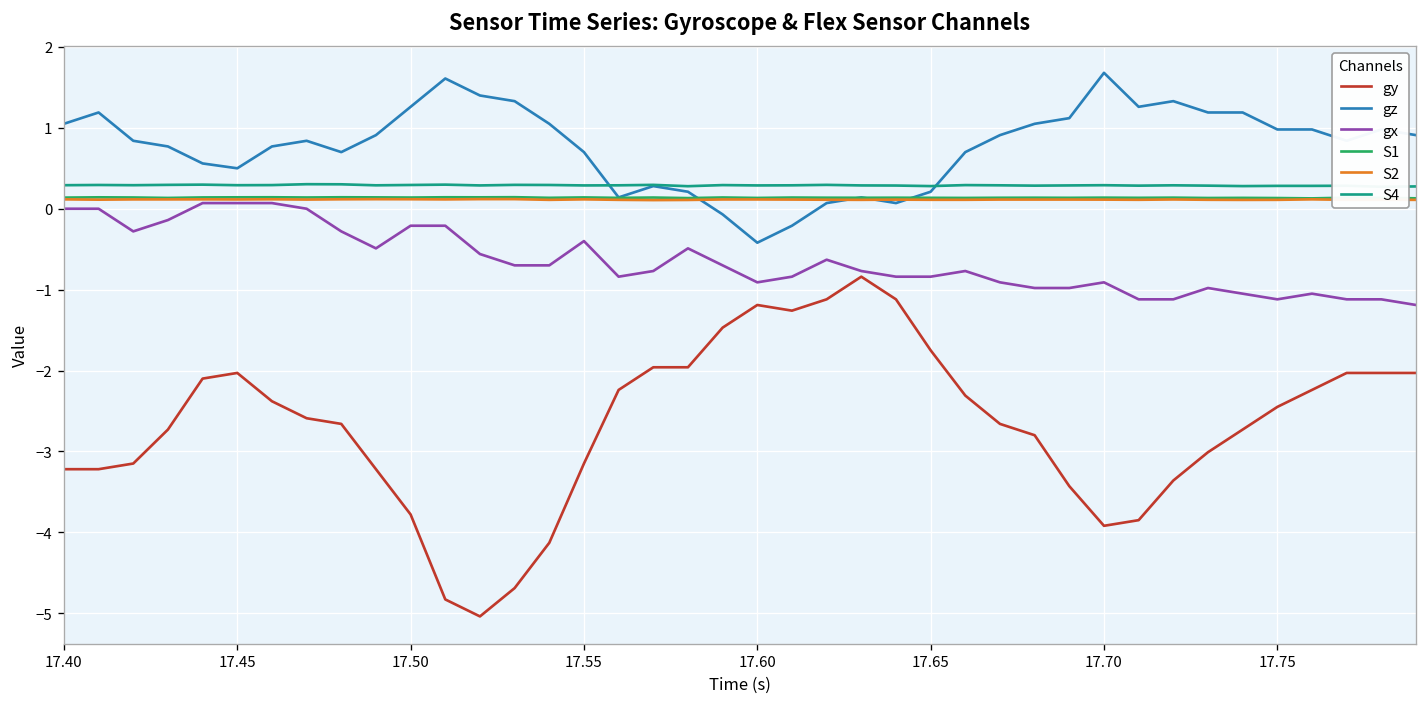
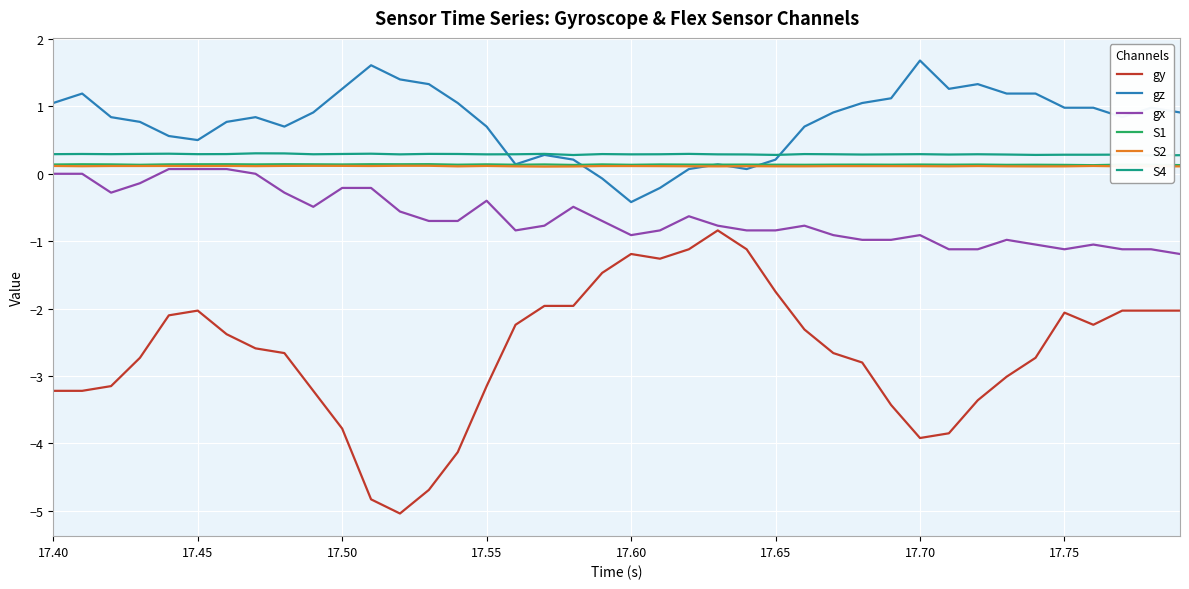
gy, 17.75: -2.5 -> -2.1
